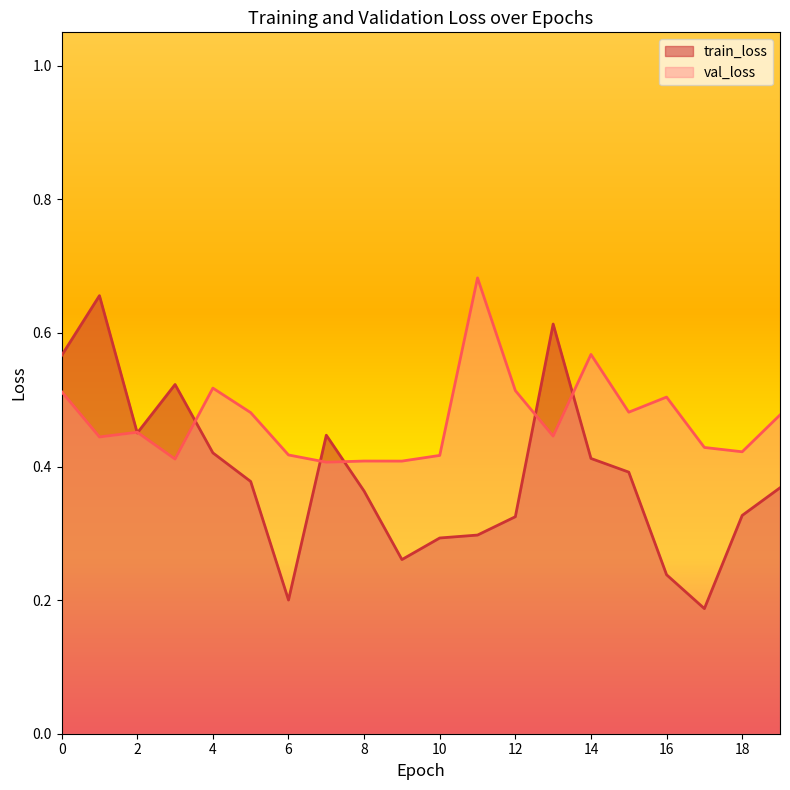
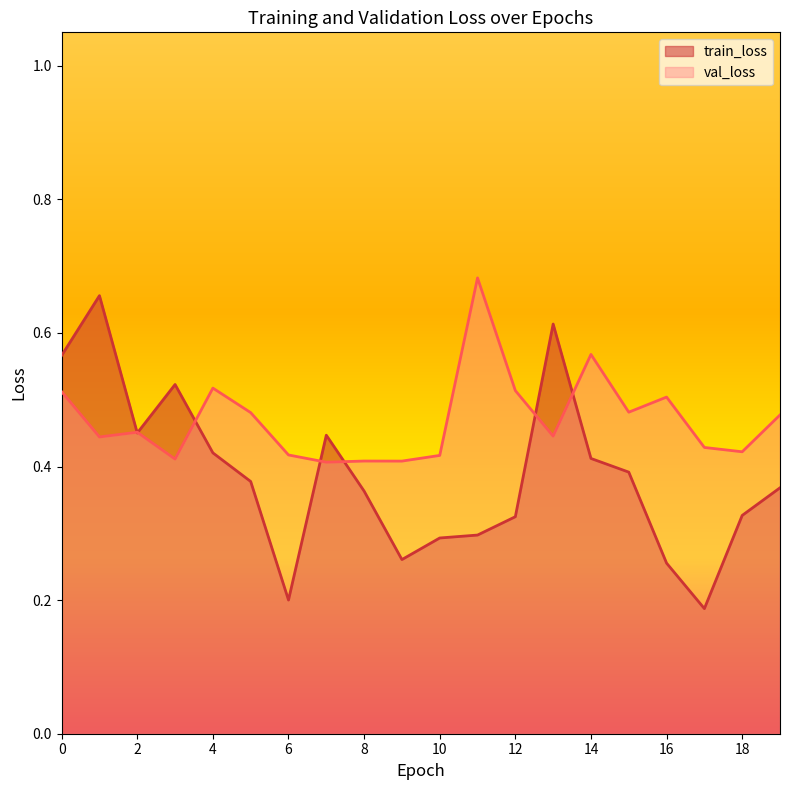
train_loss, 16: 0.24 -> 0.26
